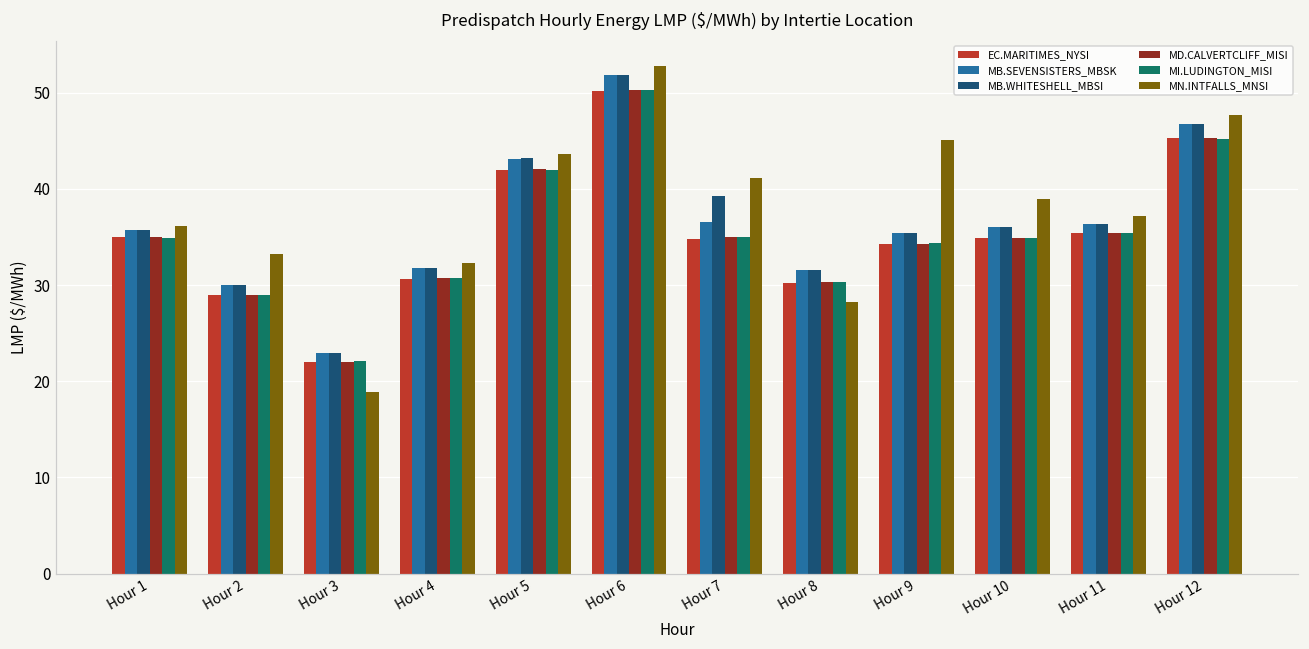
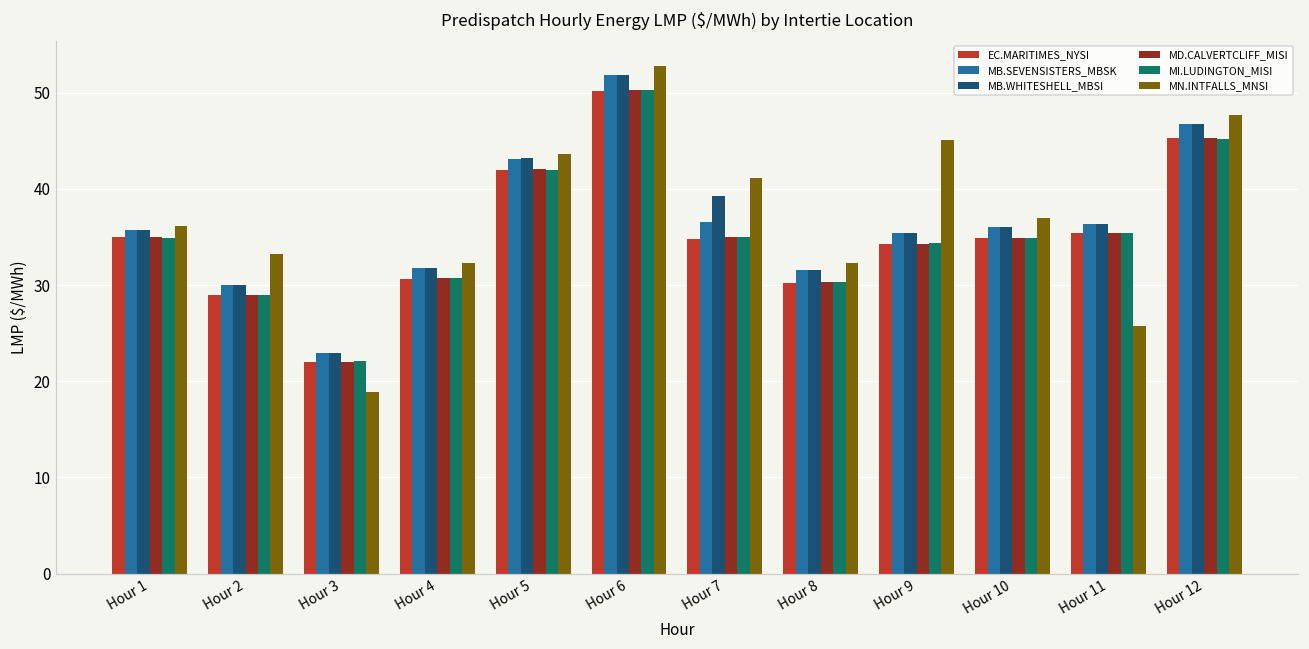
MN.INTFALLS_MNSI, Hour 8: 28 -> 32
MN.INTFALLS_MNSI, Hour 10: 39 -> 37
MN.INTFALLS_MNSI, Hour 11: 37 -> 26
